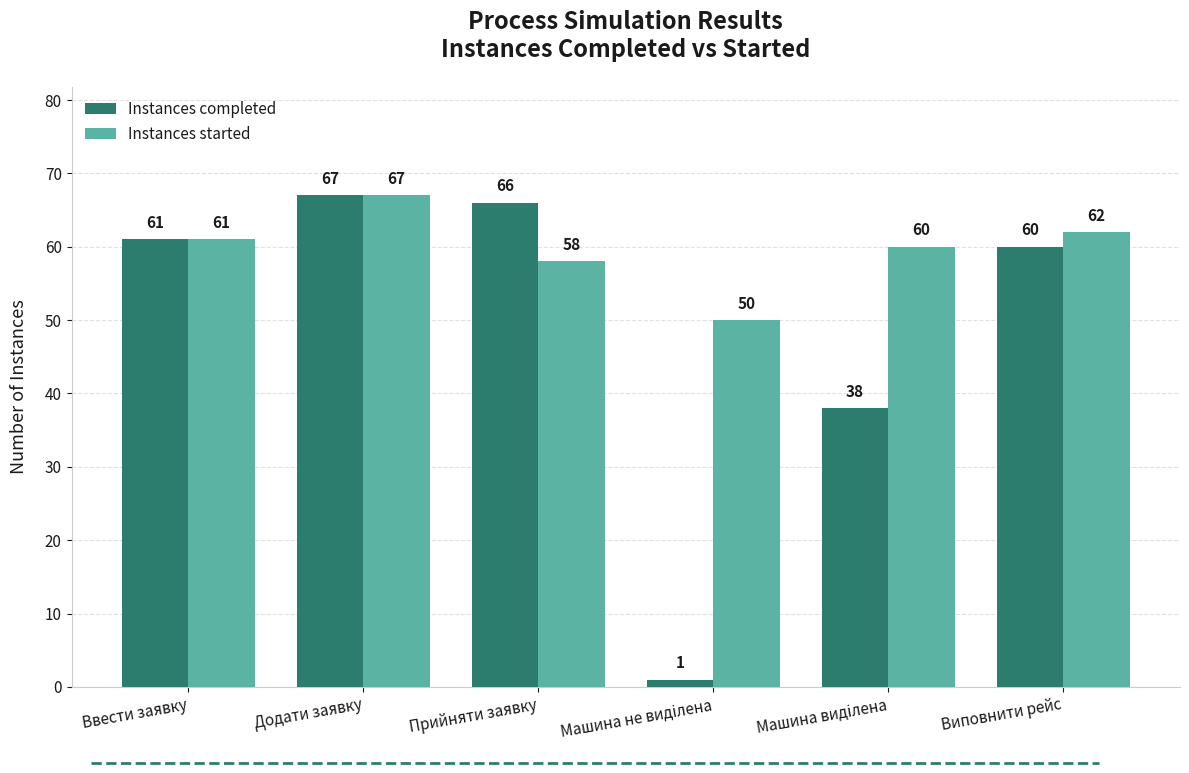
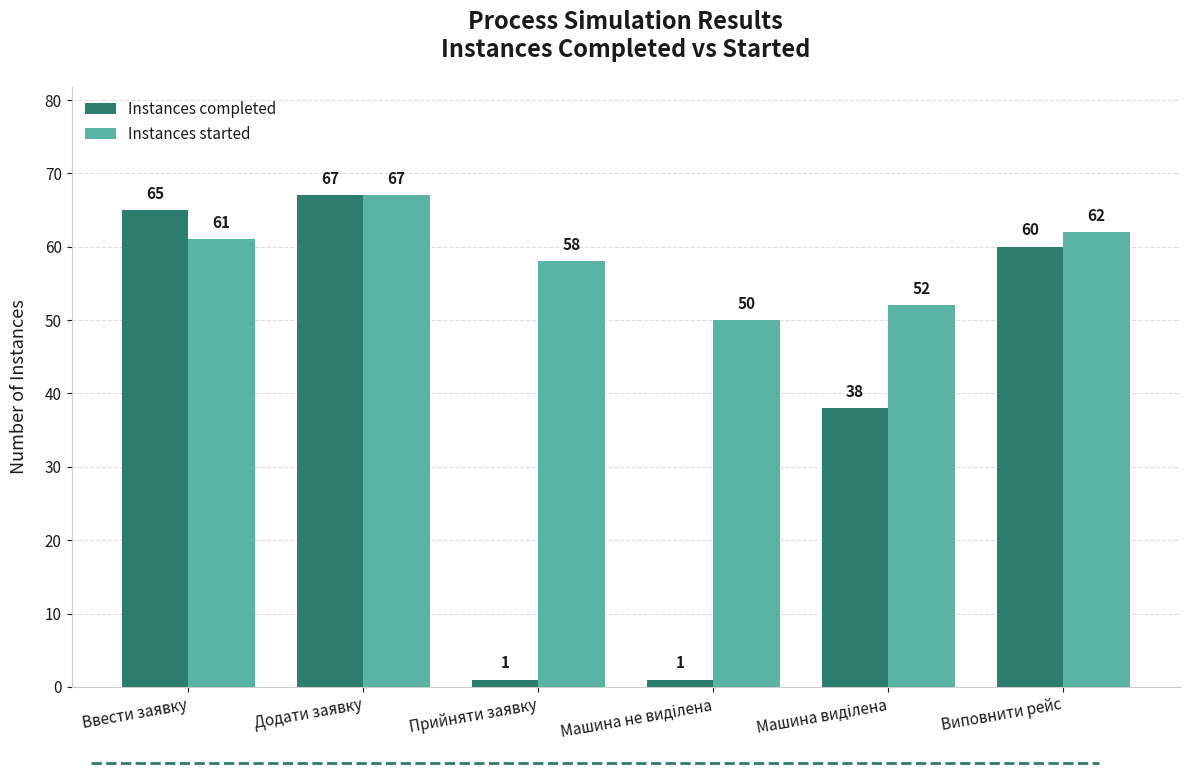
Instances completed, Ввести заявку: 61 -> 65
Instances completed, Прийняти заявку: 66 -> 1
Instances started, Машина виділена: 60 -> 52
